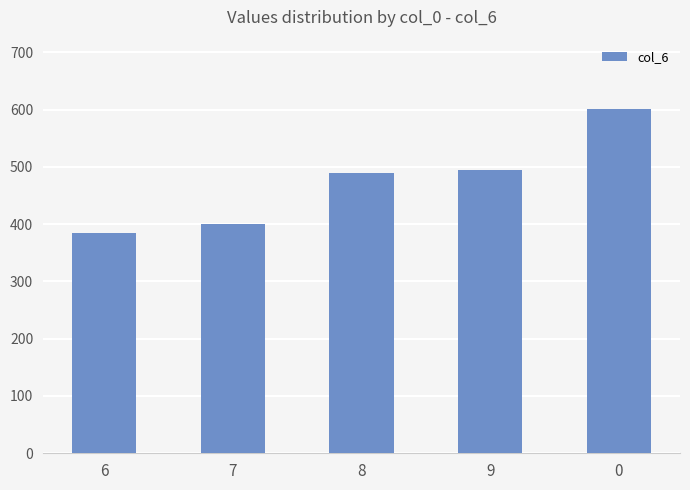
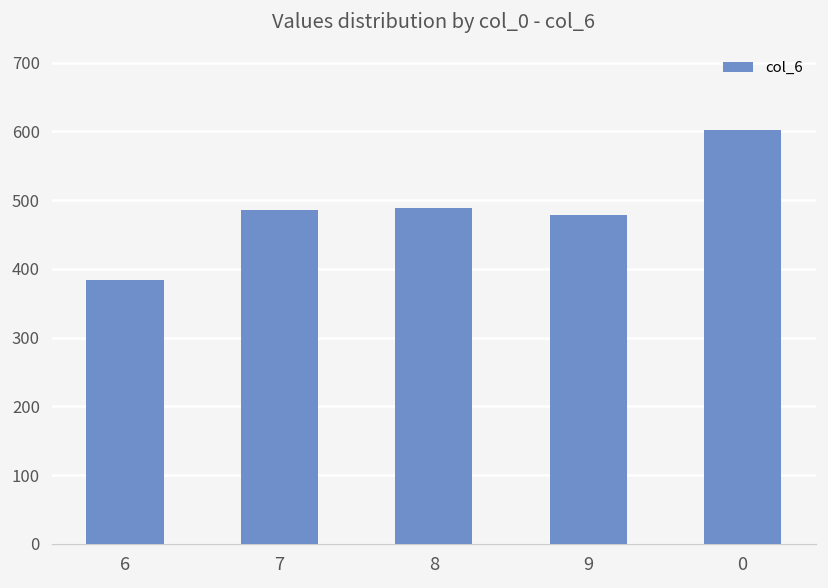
7: 400 -> 490
9: 490 -> 480
